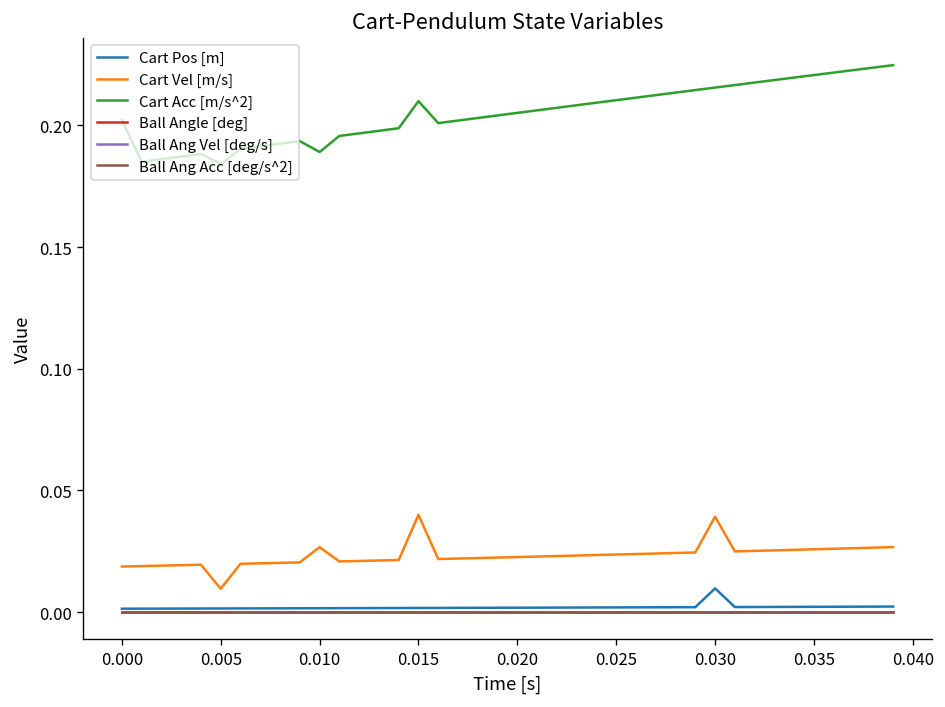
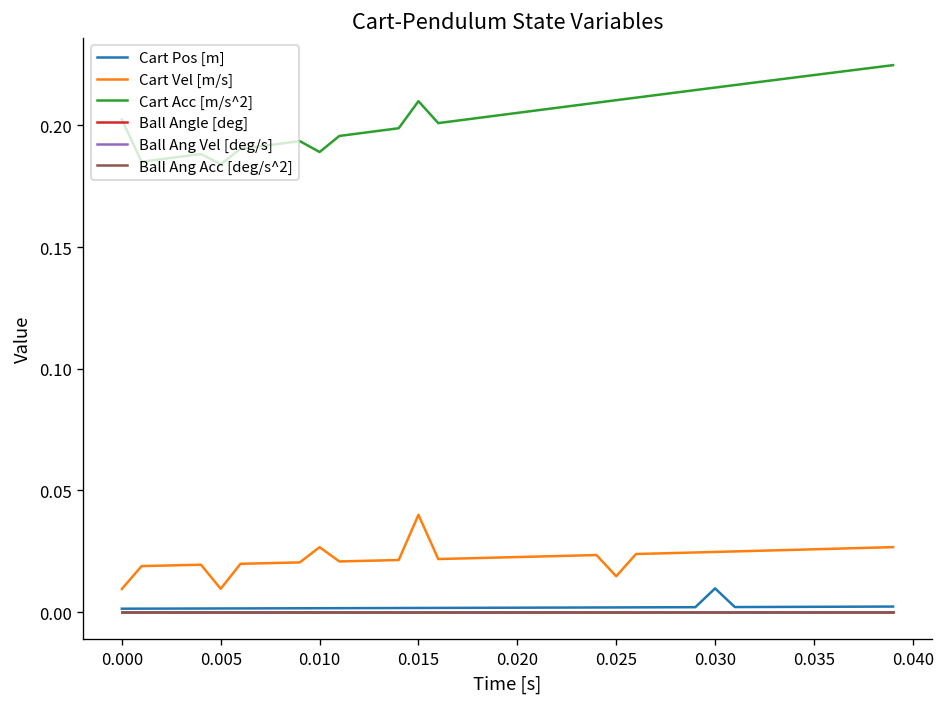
Cart Vel [m/s], 0.000: 0.019 -> 0.010
Cart Vel [m/s], 0.025: 0.024 -> 0.015
Cart Vel [m/s], 0.030: 0.039 -> 0.025
